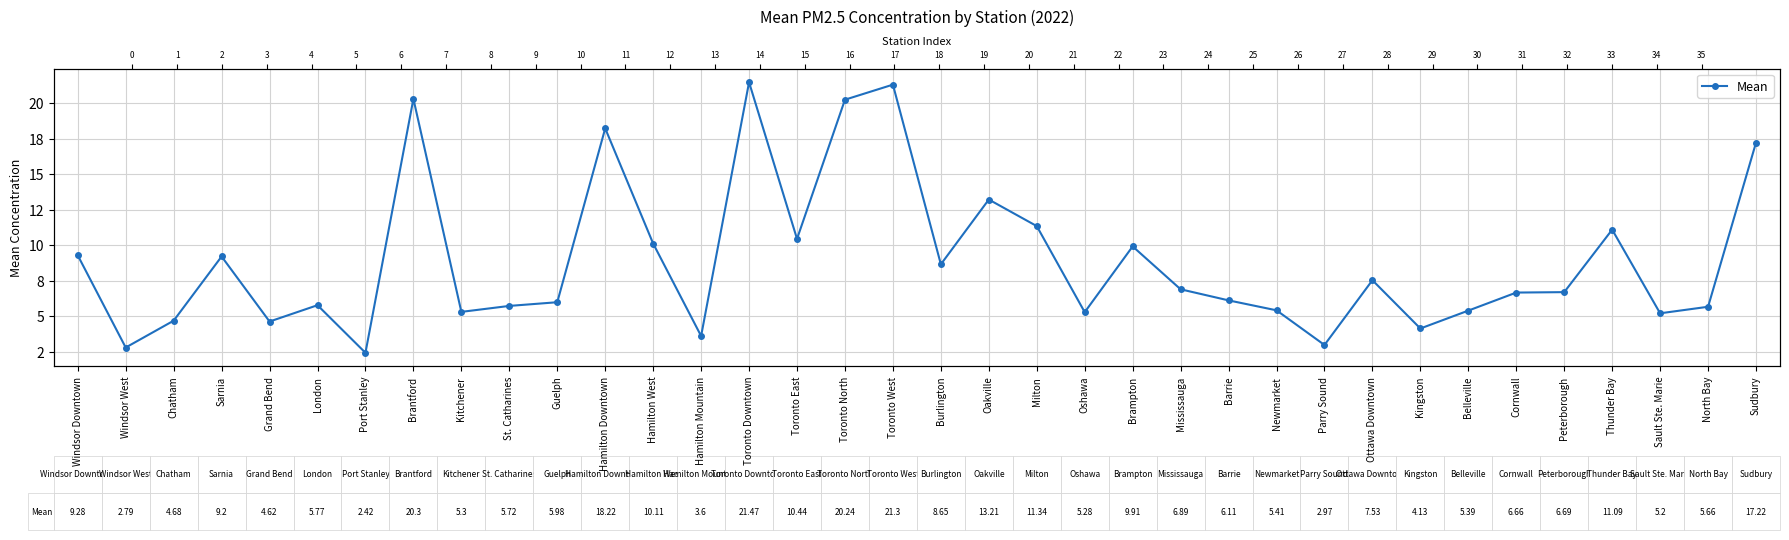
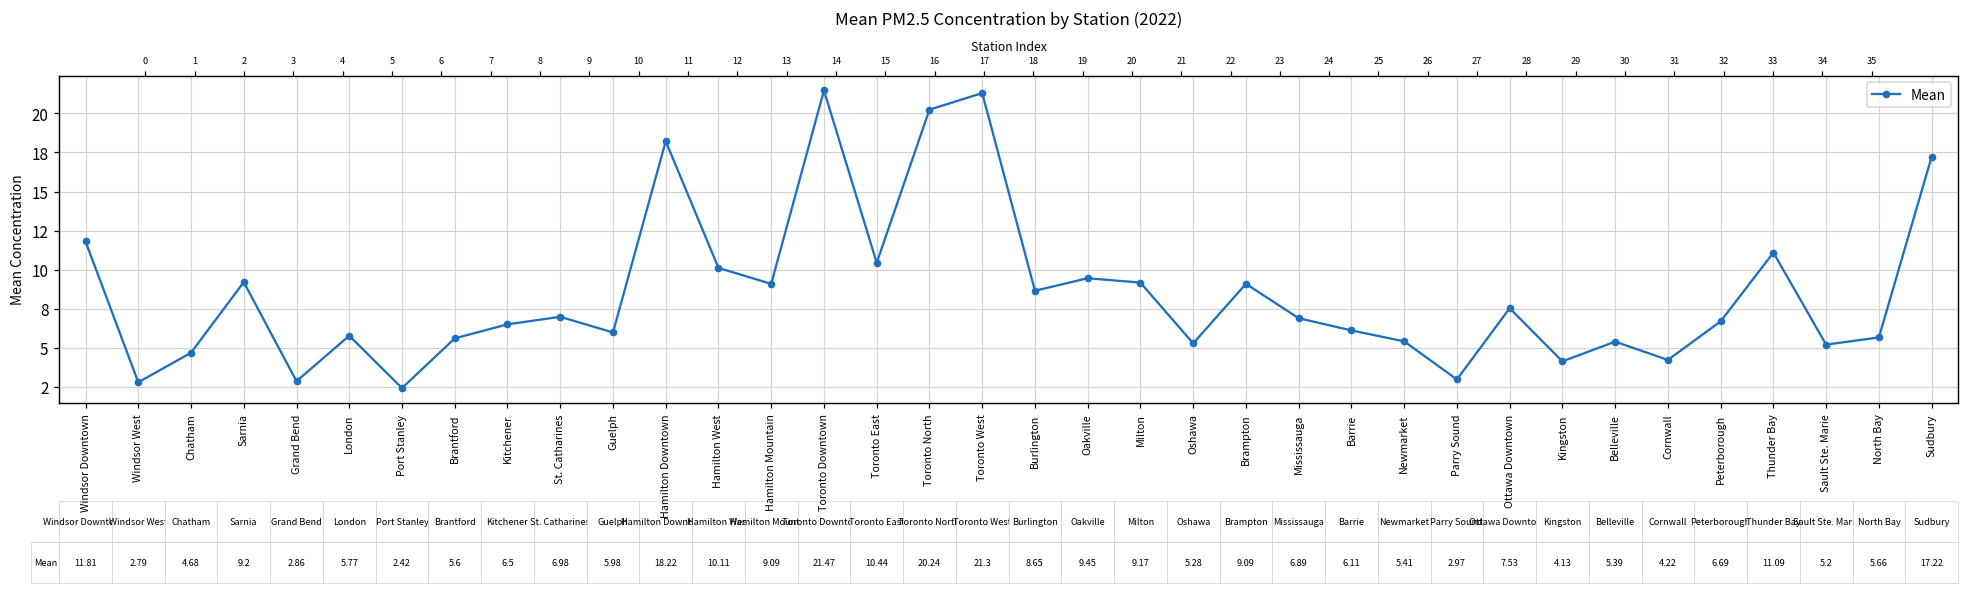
Windsor Downtown: 9.28 -> 11.81
Grand Bend: 4.62 -> 2.86
Brantford: 20.3 -> 5.6
Kitchener: 5.3 -> 6.5
St. Catharines: 5.72 -> 6.98
Hamilton Mountain: 3.6 -> 9.09
Oakville: 13.21 -> 9.45
Milton: 11.34 -> 9.17
Brampton: 9.91 -> 9.09
Cornwall: 6.66 -> 4.22
